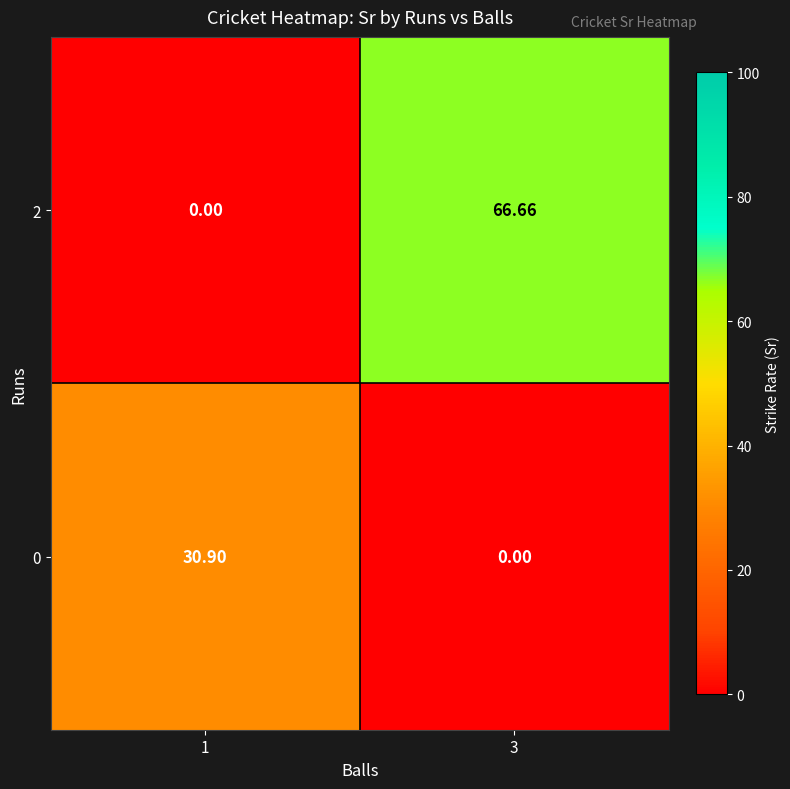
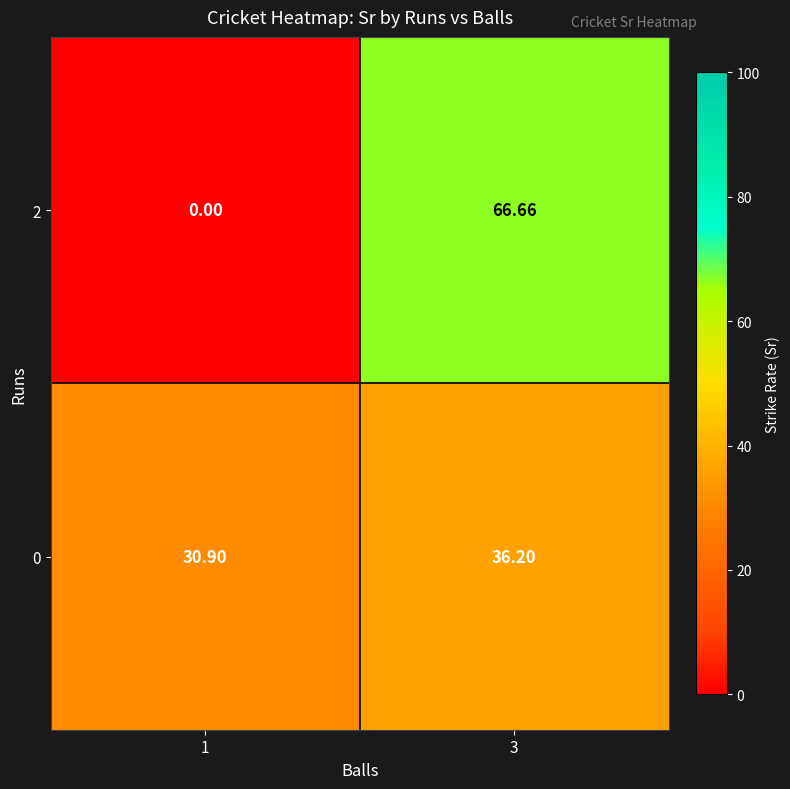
0, 3: 0.00 -> 36.20
